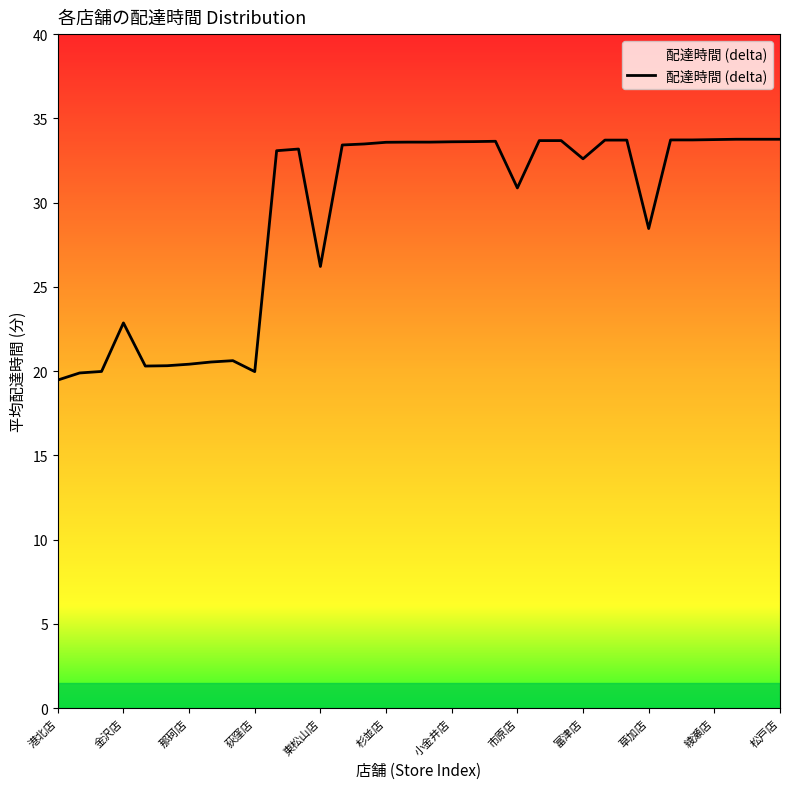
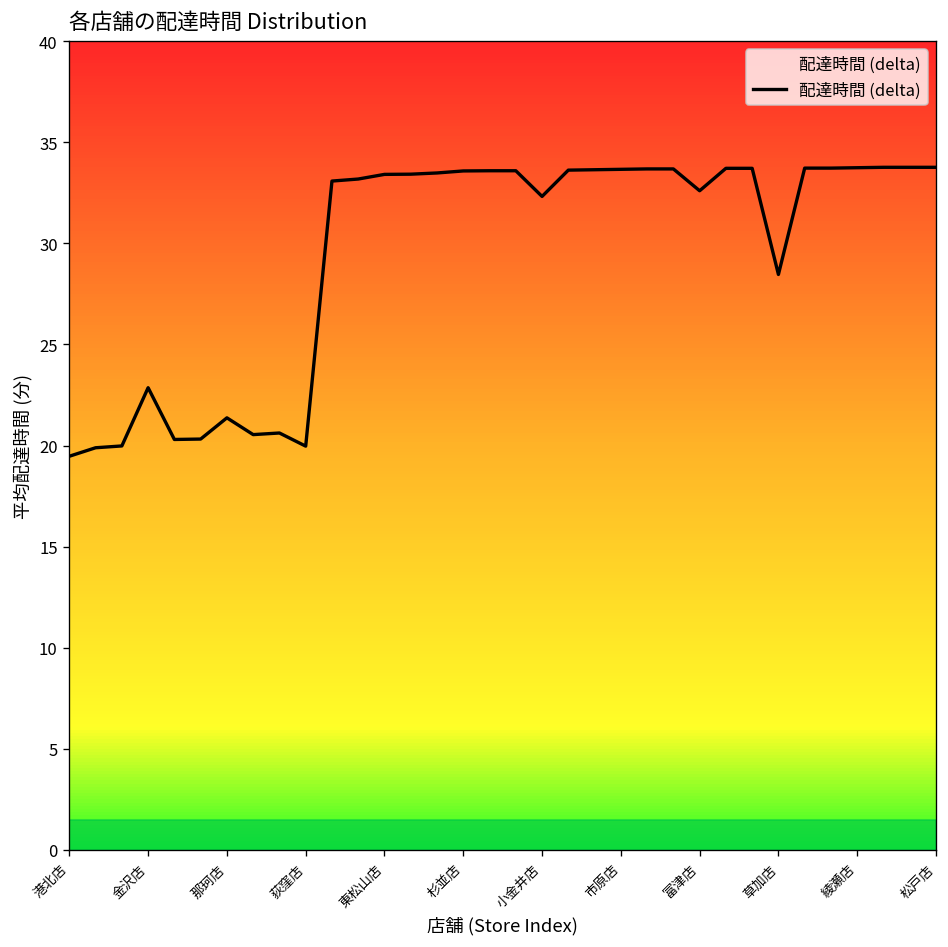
那珂店: 20.4 -> 21.4
東松山店: 26.2 -> 33.4
小金井店: 33.6 -> 32.3
市原店: 30.9 -> 33.7
